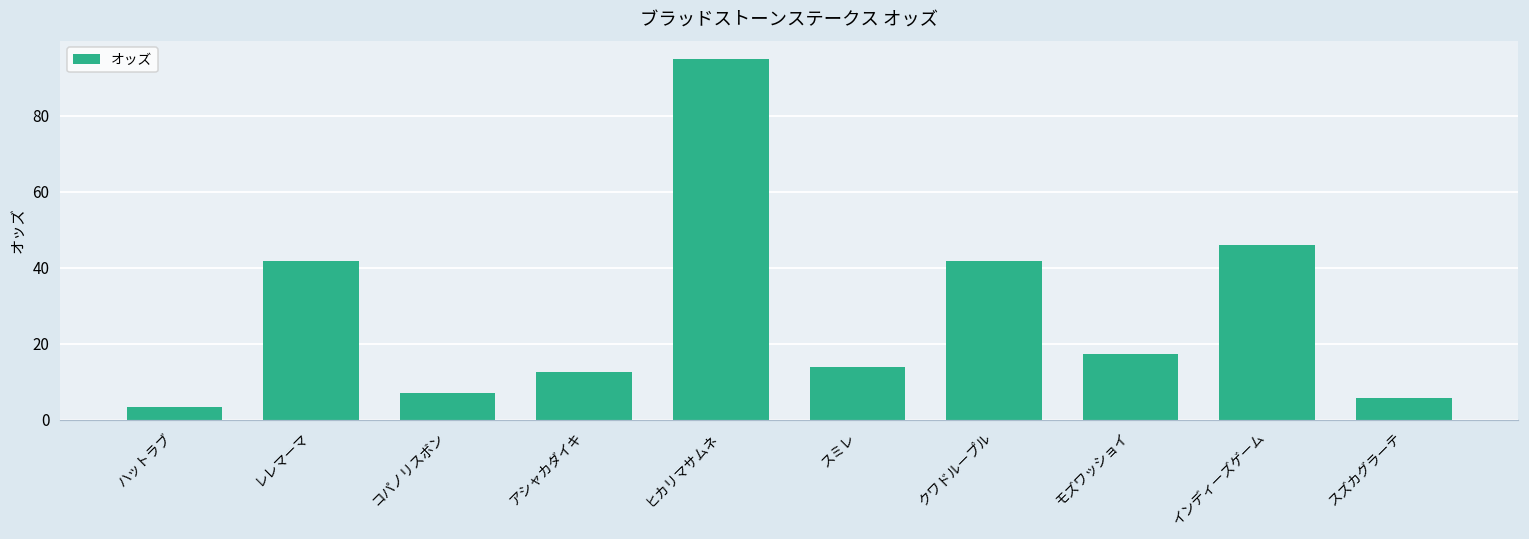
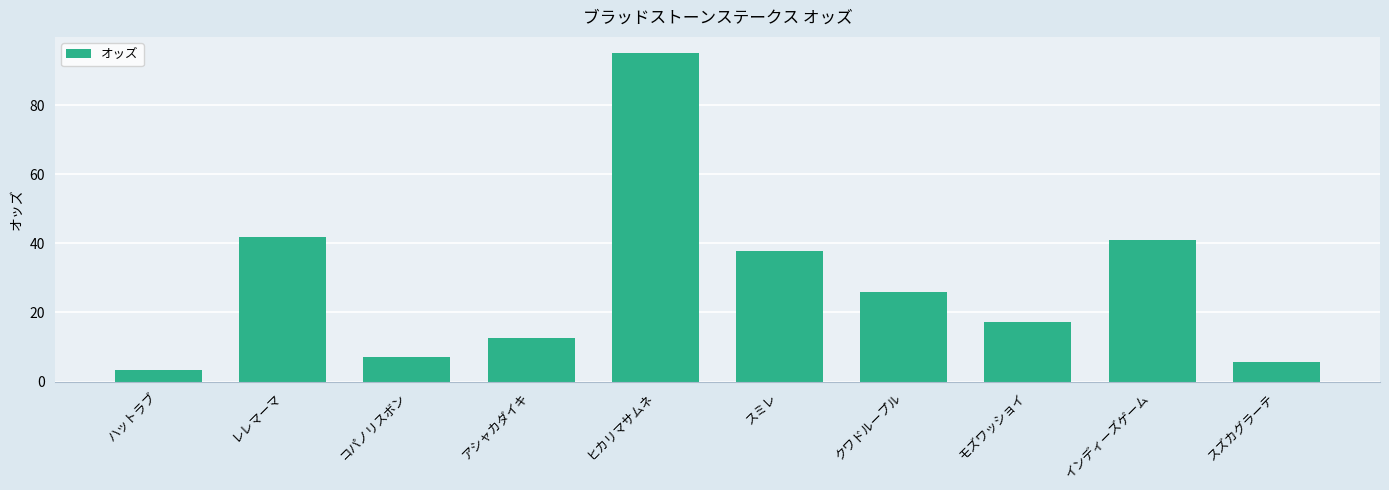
スミレ: 14 -> 38
クワドループル: 42 -> 26
インディーズゲーム: 46 -> 41
